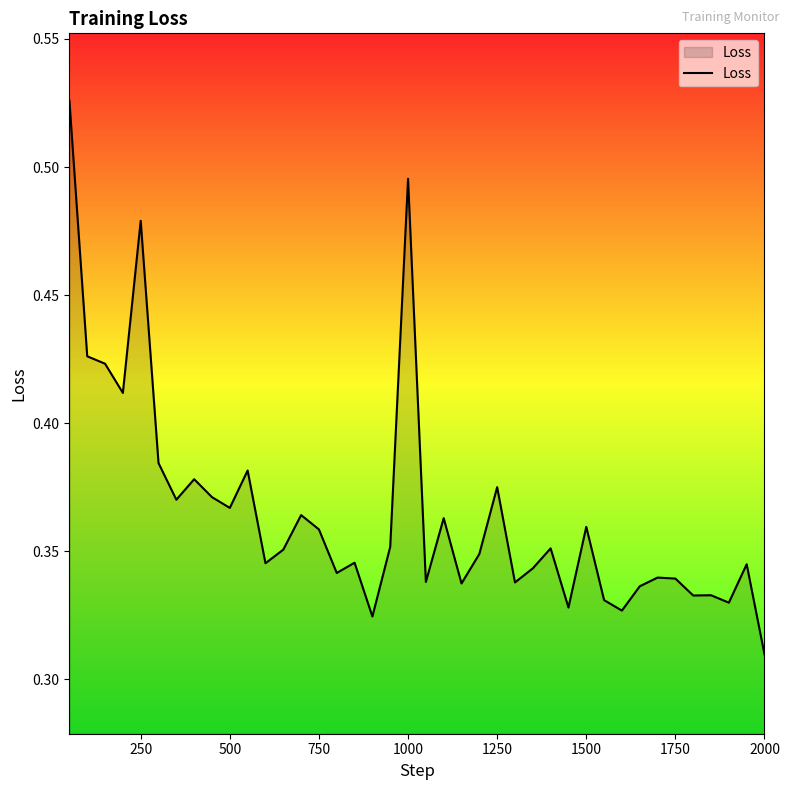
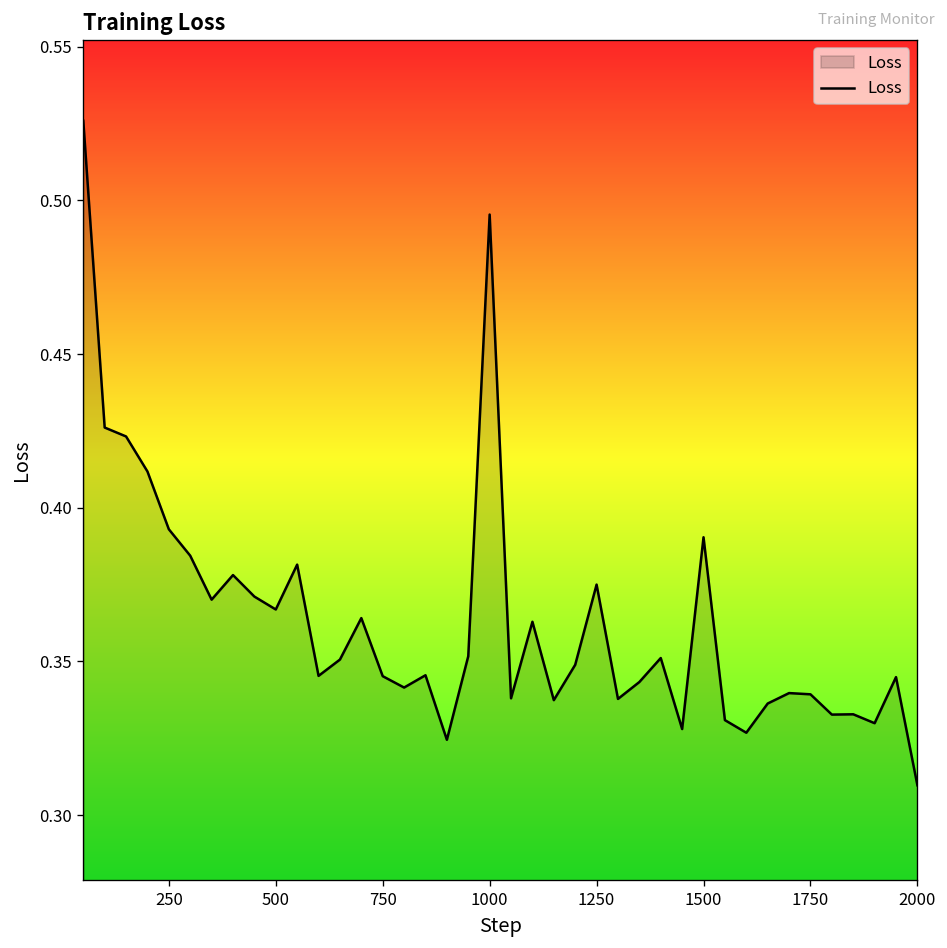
250: 0.479 -> 0.393
750: 0.359 -> 0.345
1500: 0.360 -> 0.390
